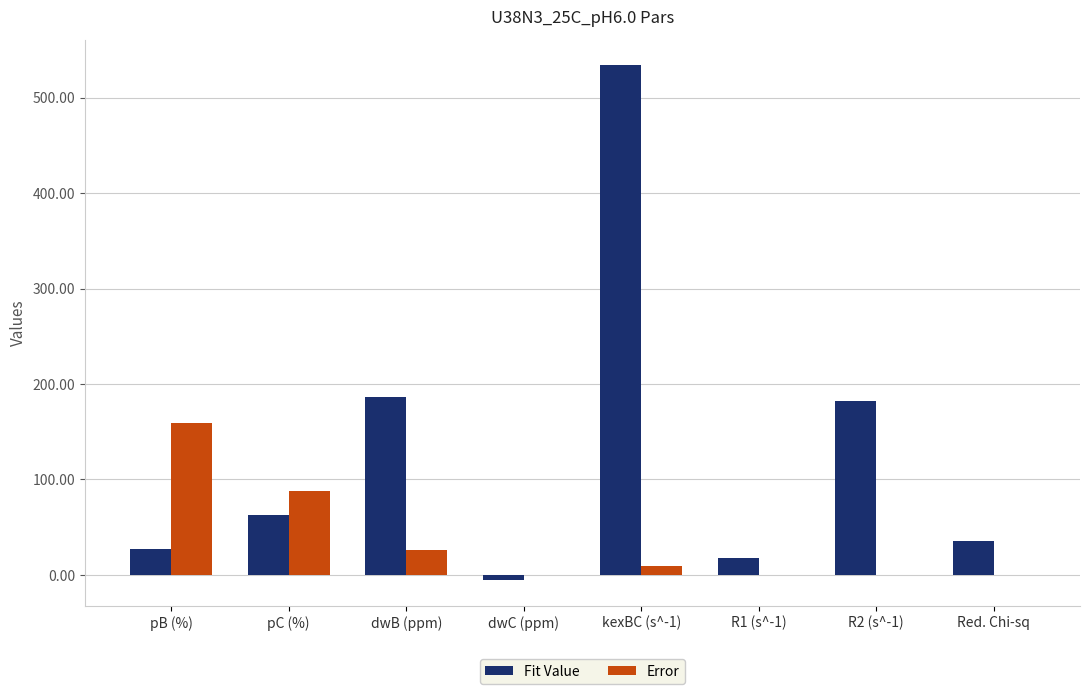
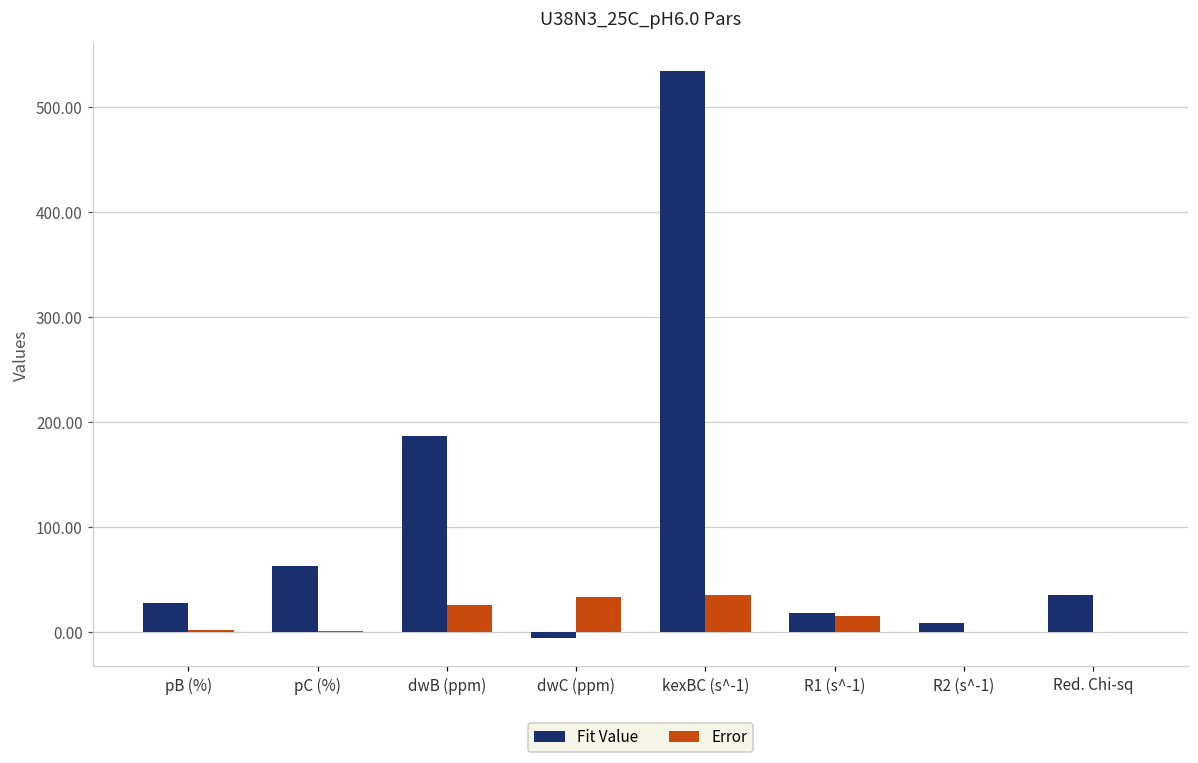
Error, pB (%): 160 -> 0
Error, pC (%): 90 -> 0
Error, dwC (ppm): 0 -> 30
Error, kexBC (s^-1): 10 -> 40
Error, R1 (s^-1): 0 -> 10
Fit Value, R2 (s^-1): 180 -> 10
